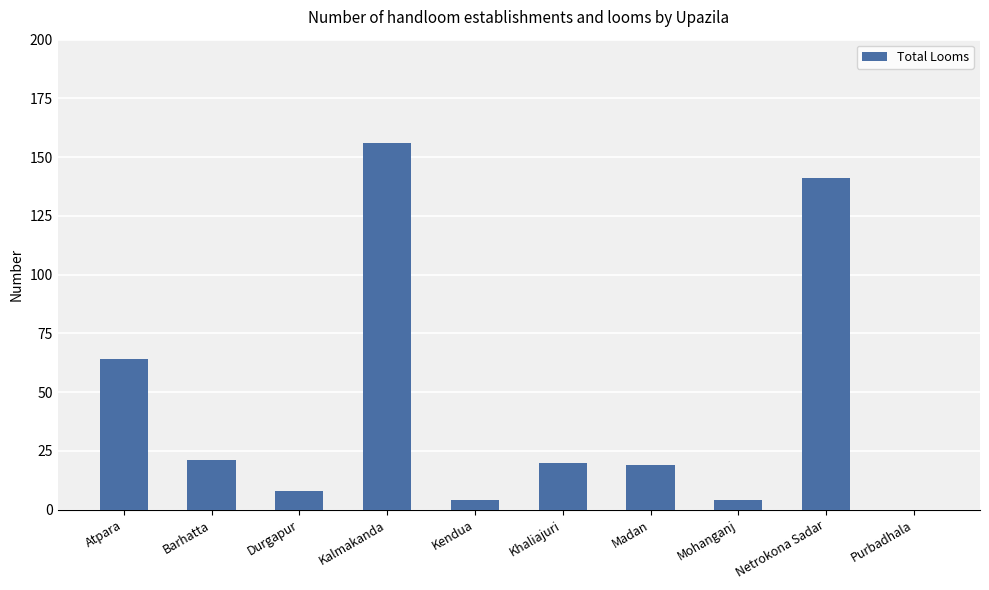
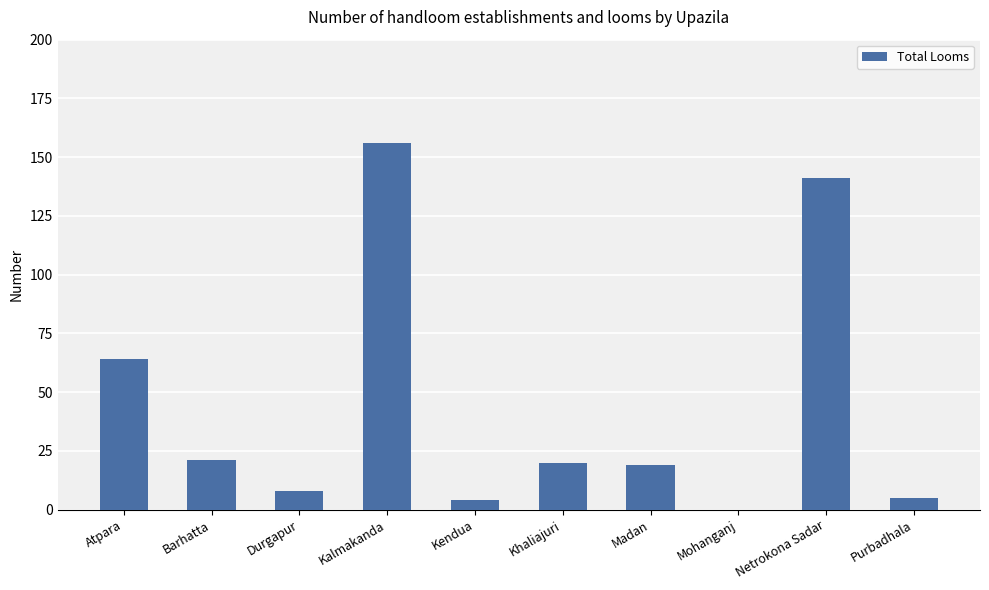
Mohanganj: 4 -> 0
Purbadhala: 0 -> 5
